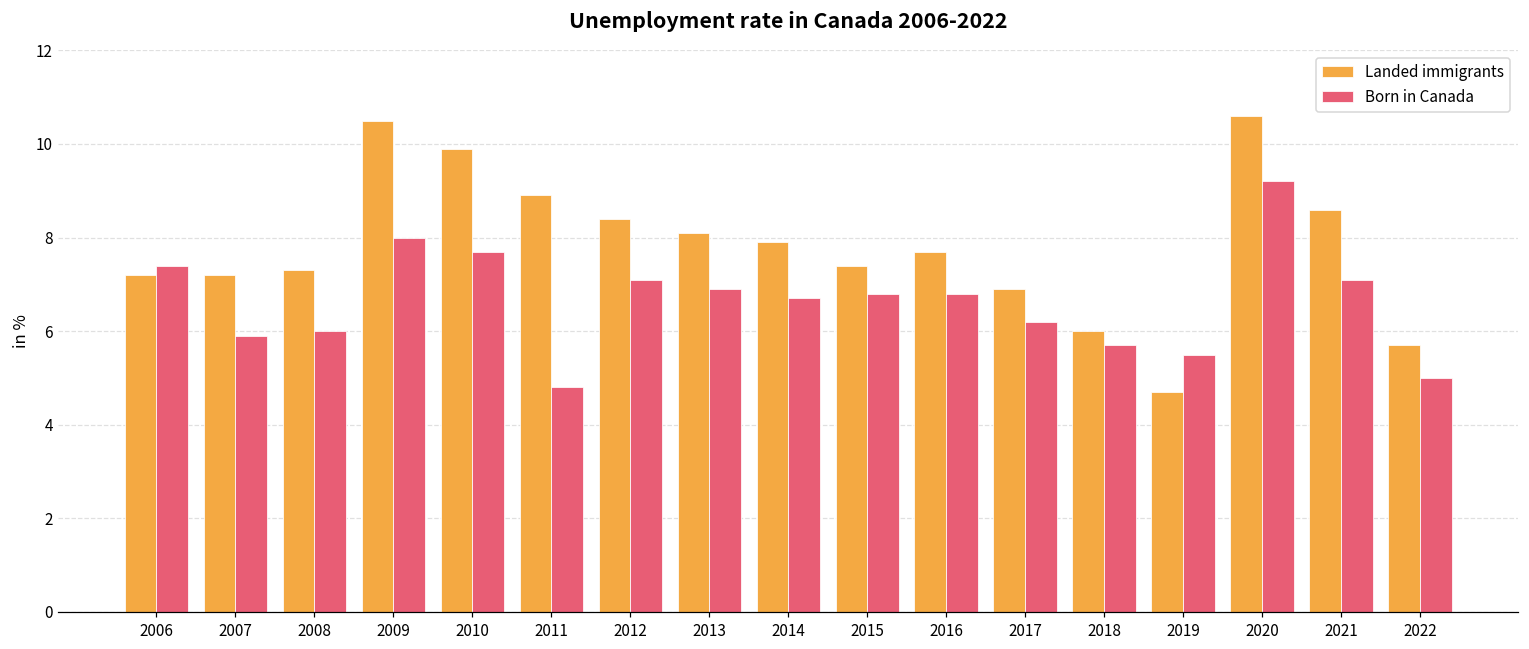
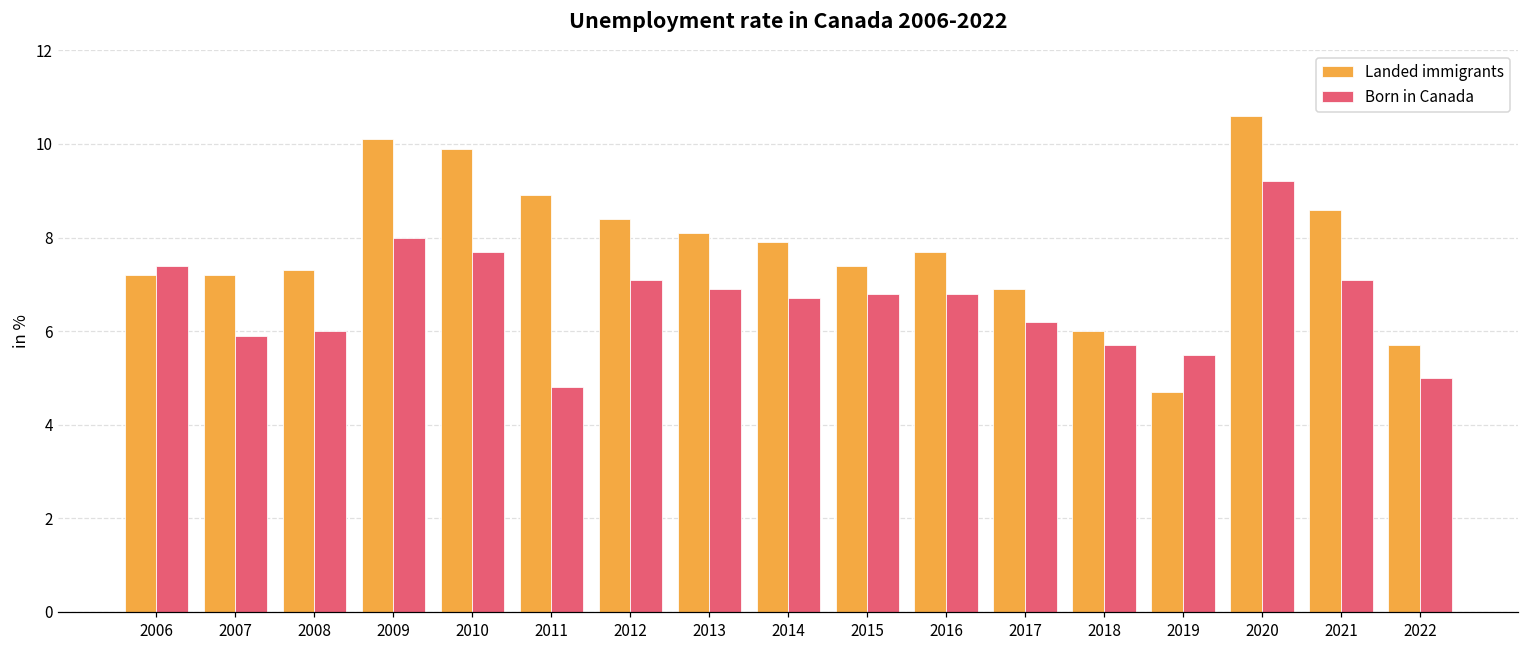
Landed immigrants, 2009: 10.5 -> 10.1
